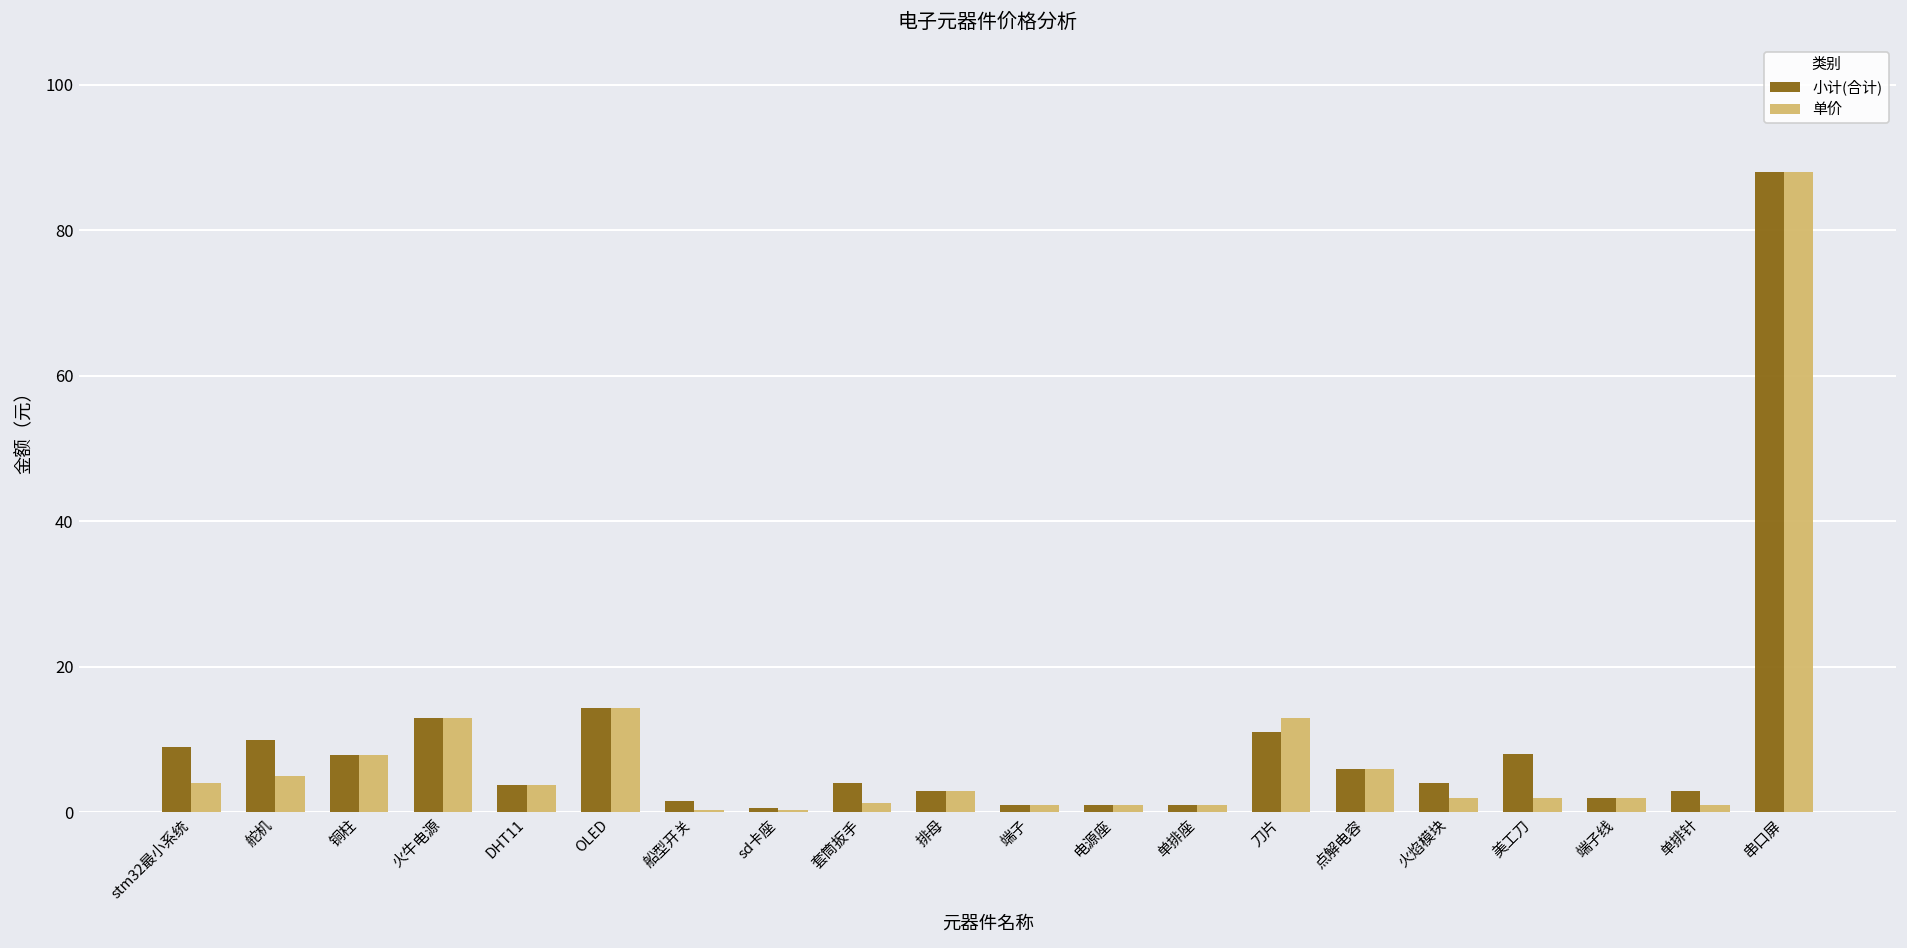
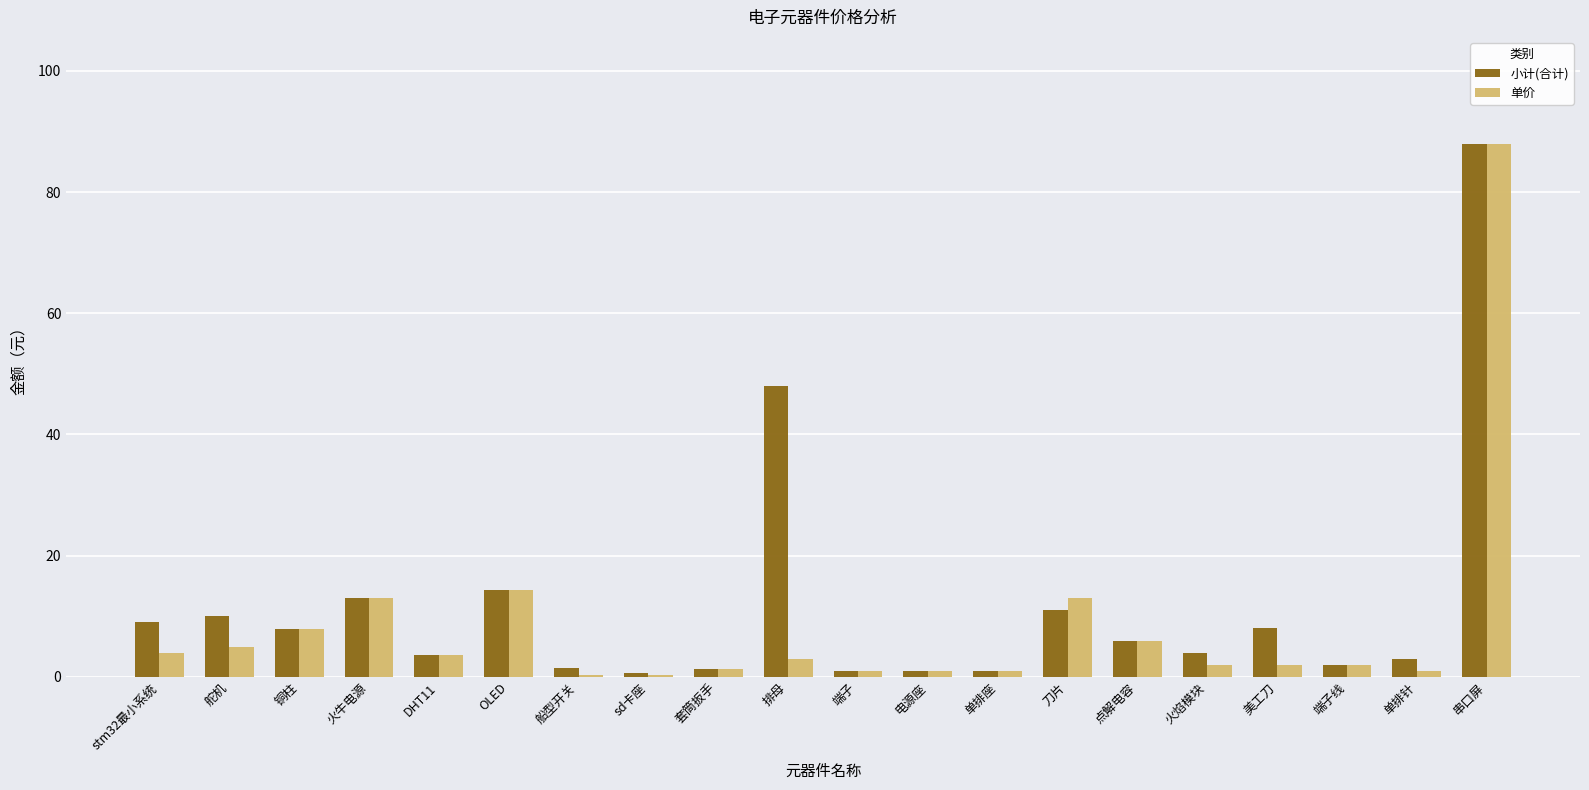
小计(合计), 套筒扳手: 4 -> 1
小计(合计), 排母: 3 -> 48
